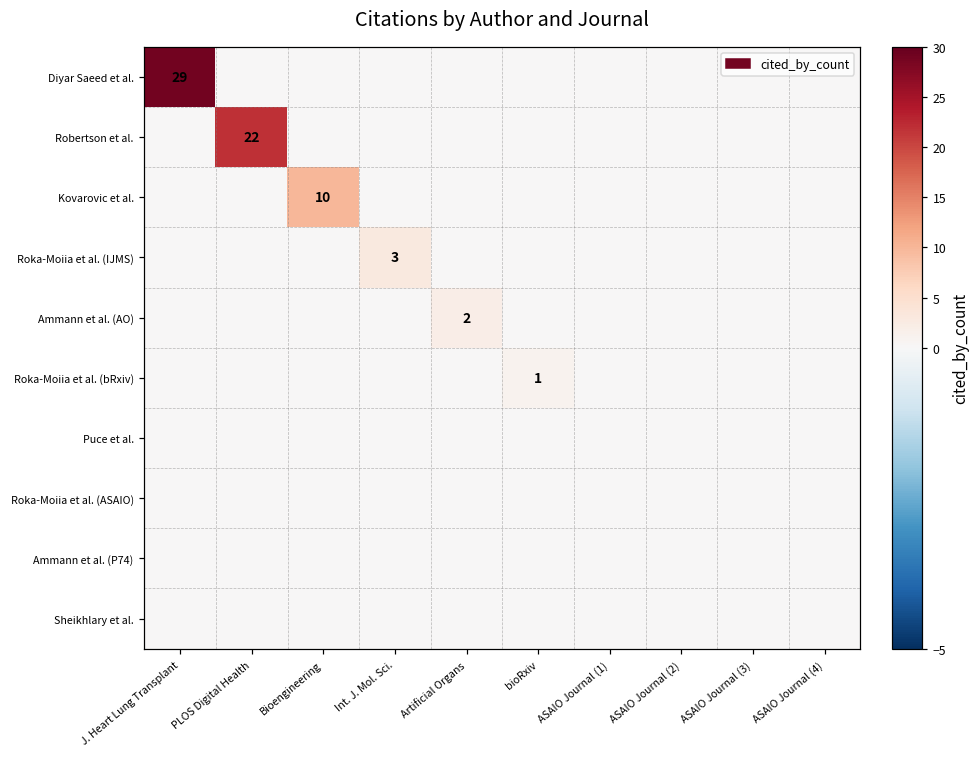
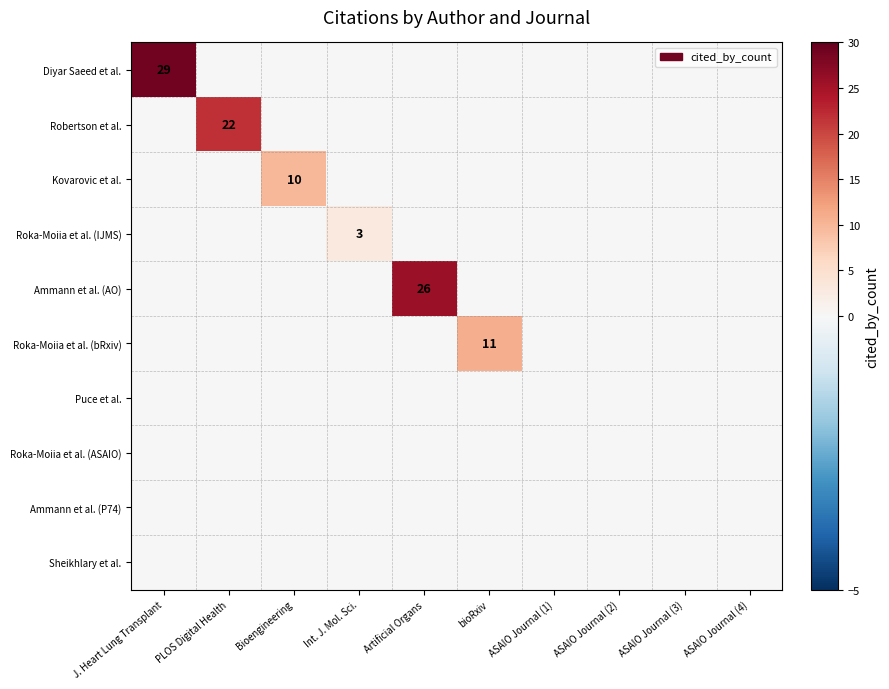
Ammann et al. (AO), Artificial Organs: 2 -> 26
Roka-Moiia et al. (bRxiv), bioRxiv: 1 -> 11
